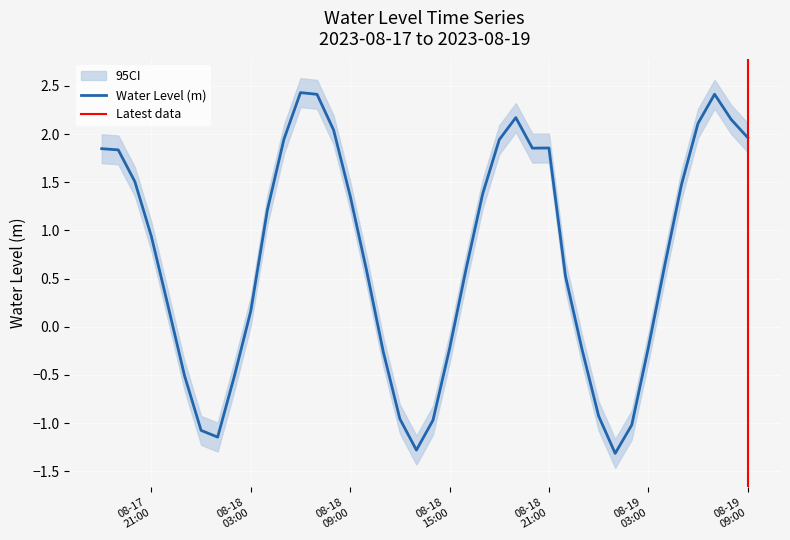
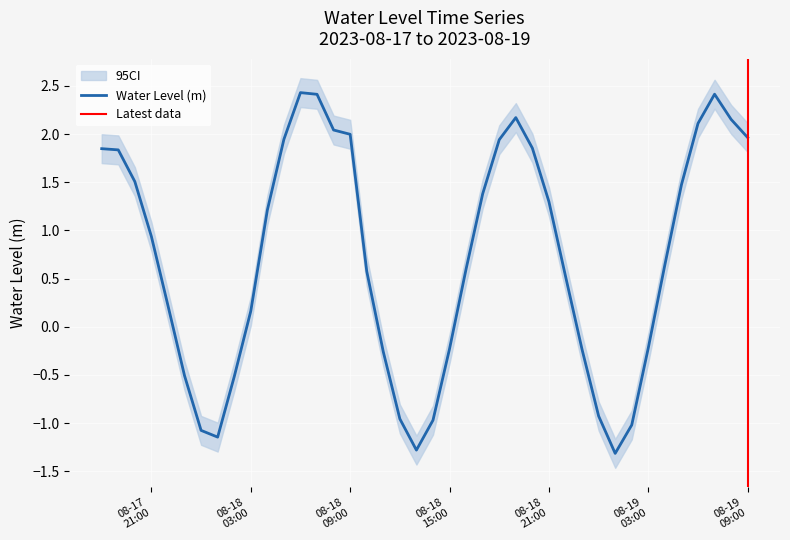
Water Level (m), 08-18 09:00: 1.4 -> 2.0
Water Level (m), 08-18 21:00: 1.9 -> 1.3
